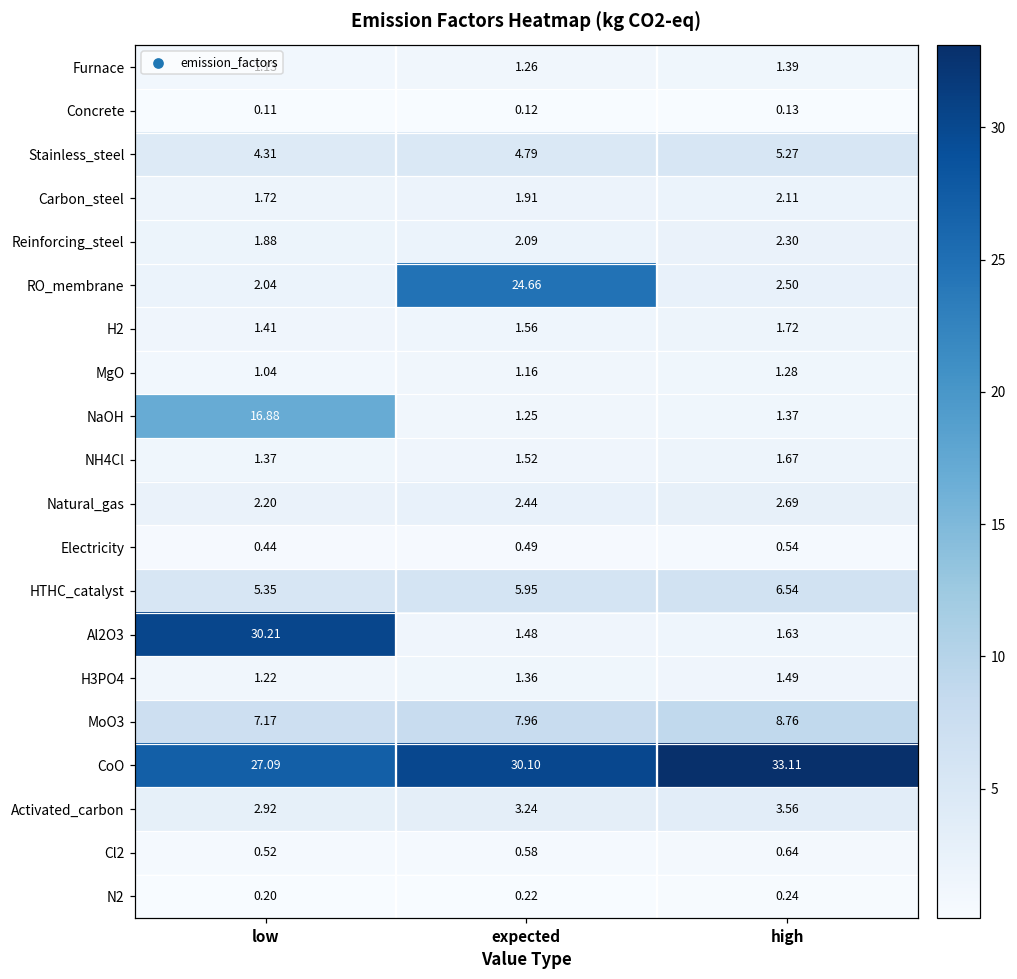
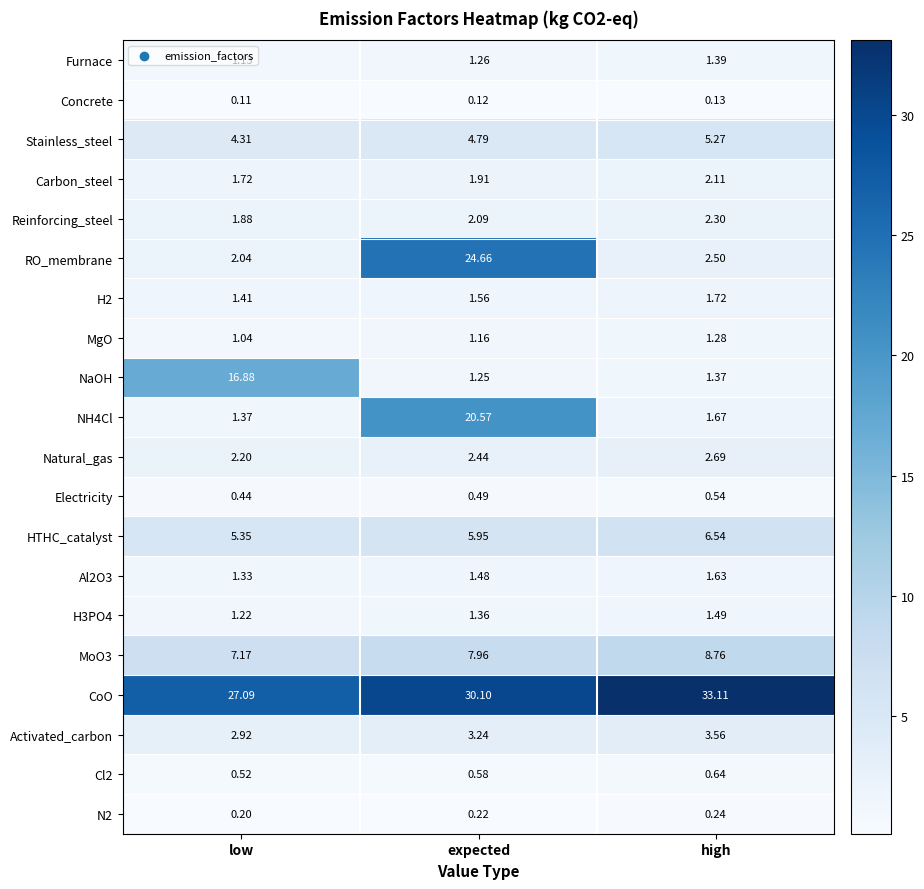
NH4Cl, expected: 1.52 -> 20.57
Al2O3, low: 30.21 -> 1.33
